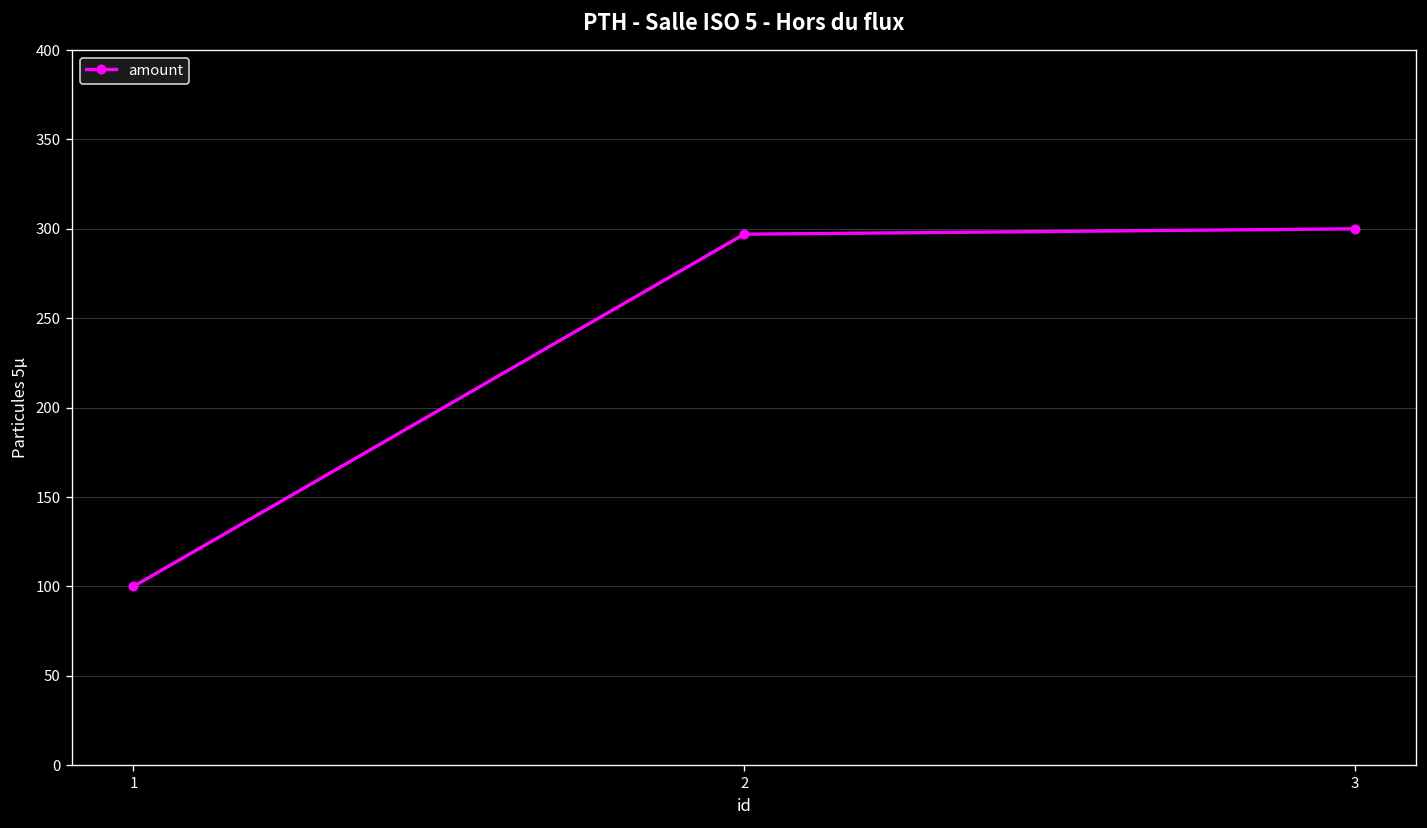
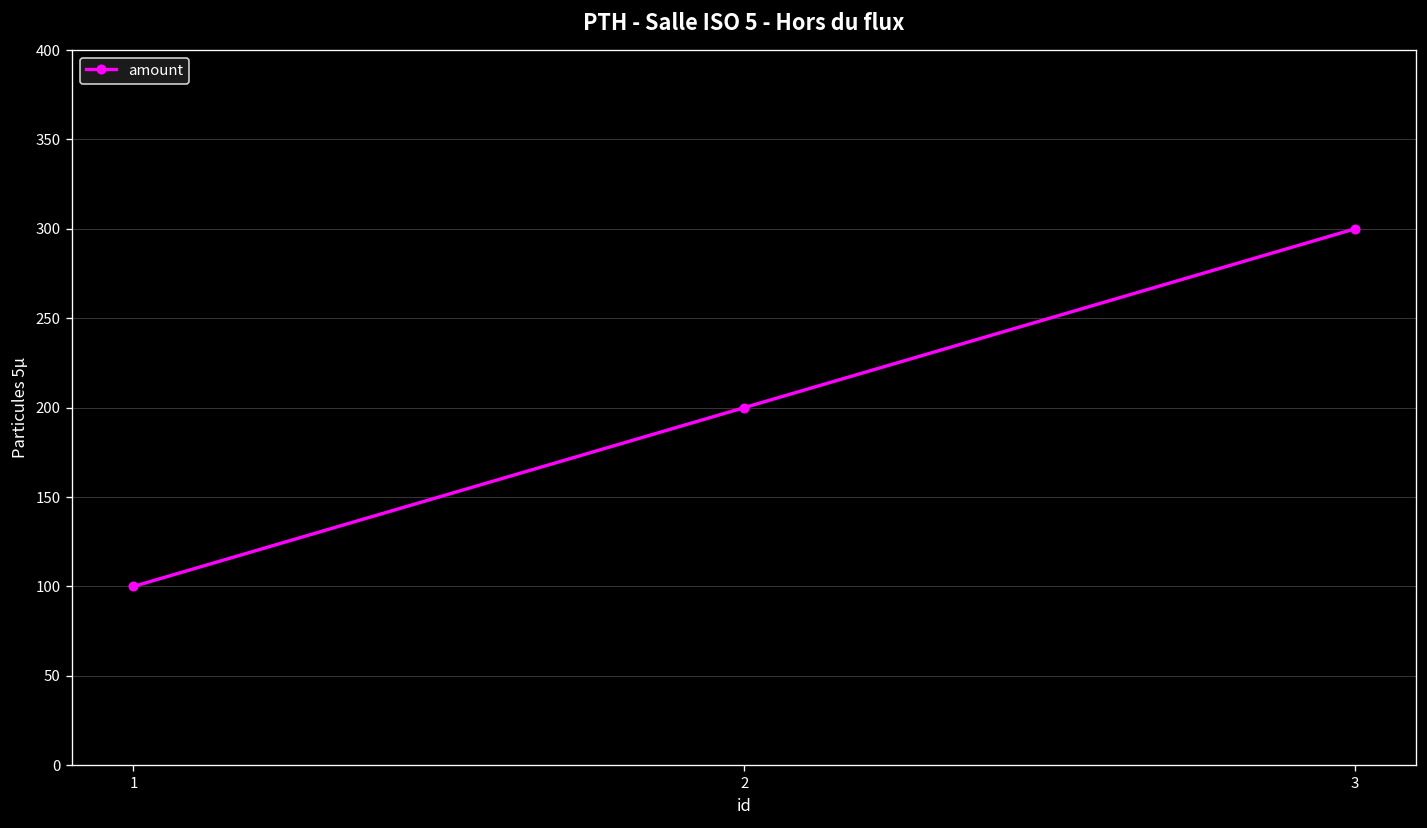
2: 297 -> 200
